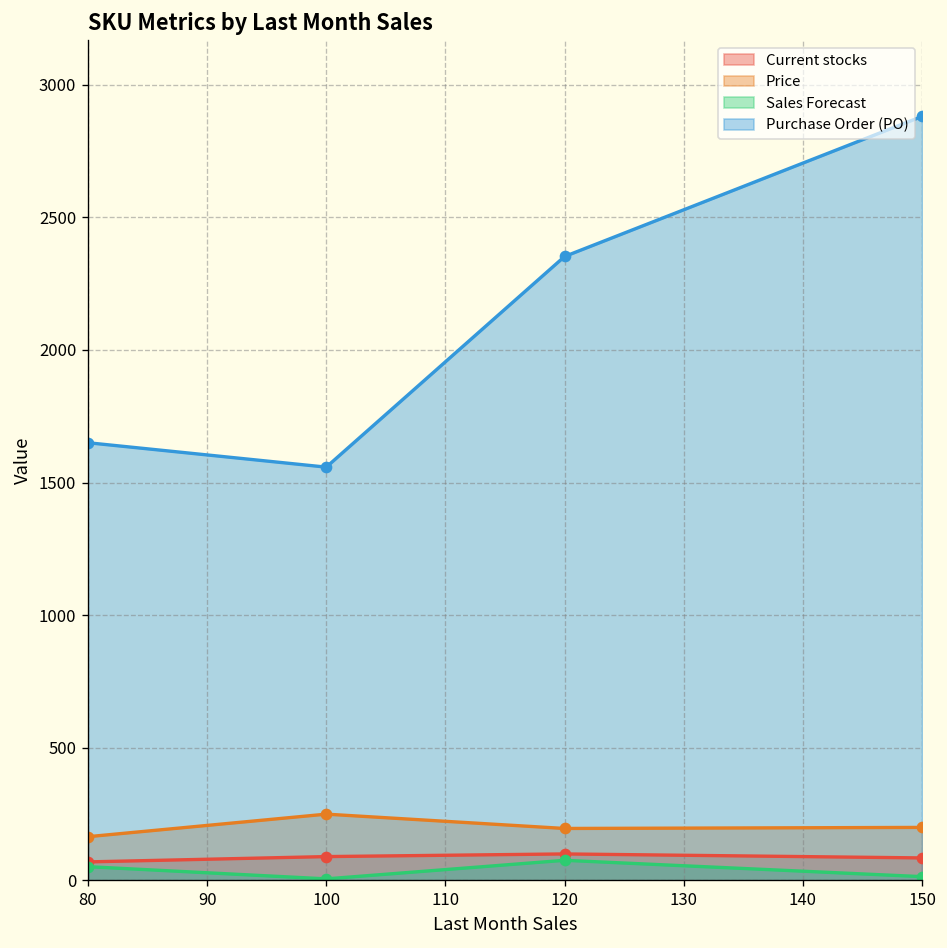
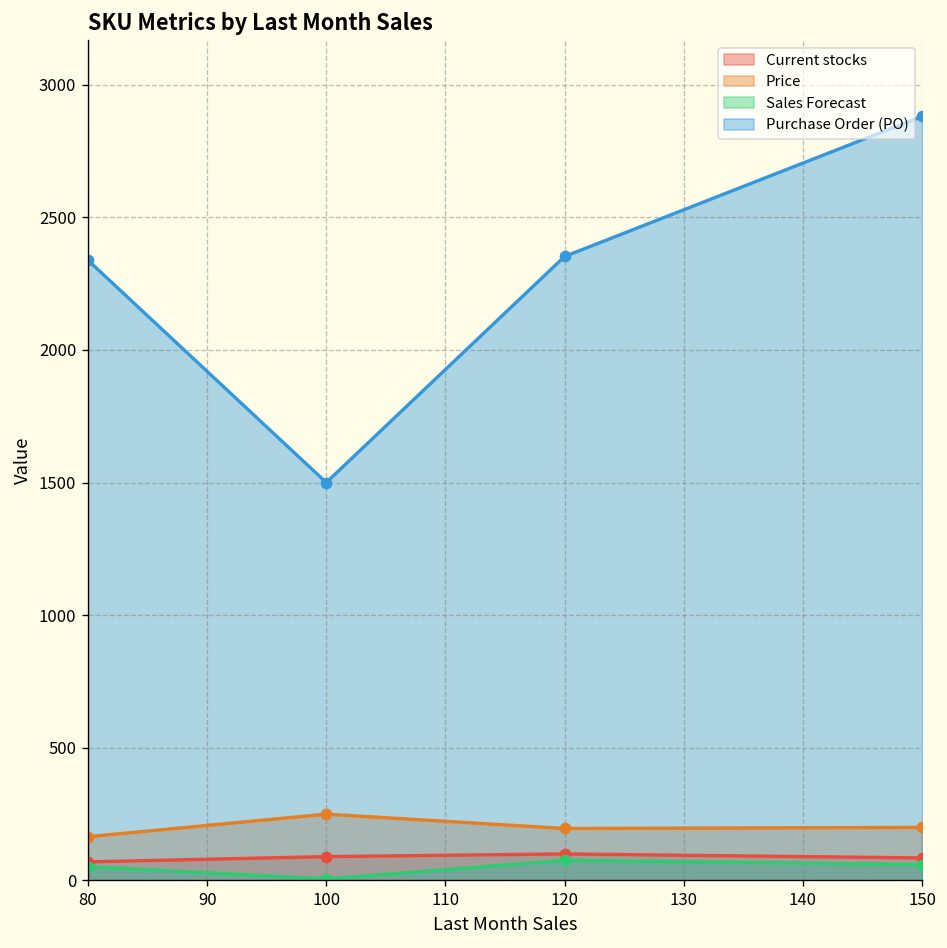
Purchase Order (PO), 80: 1650 -> 2340
Purchase Order (PO), 100: 1560 -> 1500
Sales Forecast, 150: 10 -> 60
